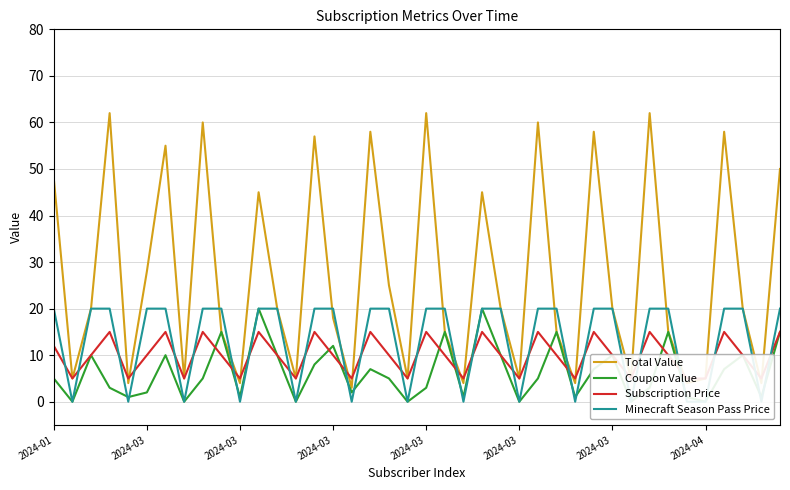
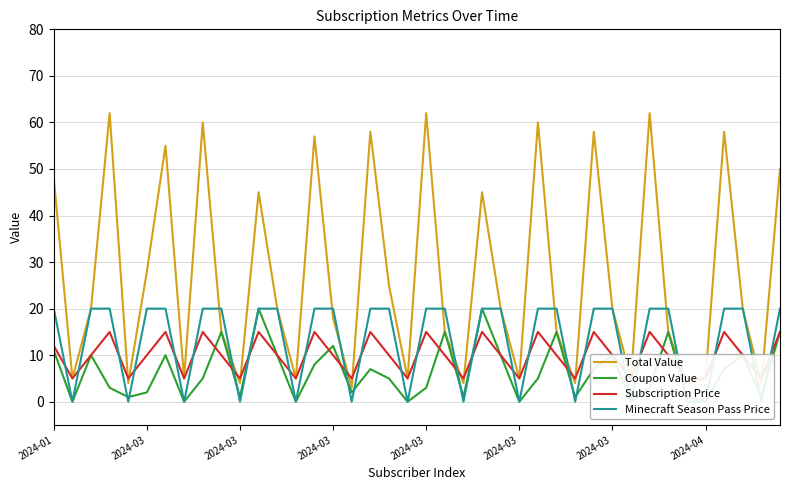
Coupon Value, 2024-01: 5 -> 11
